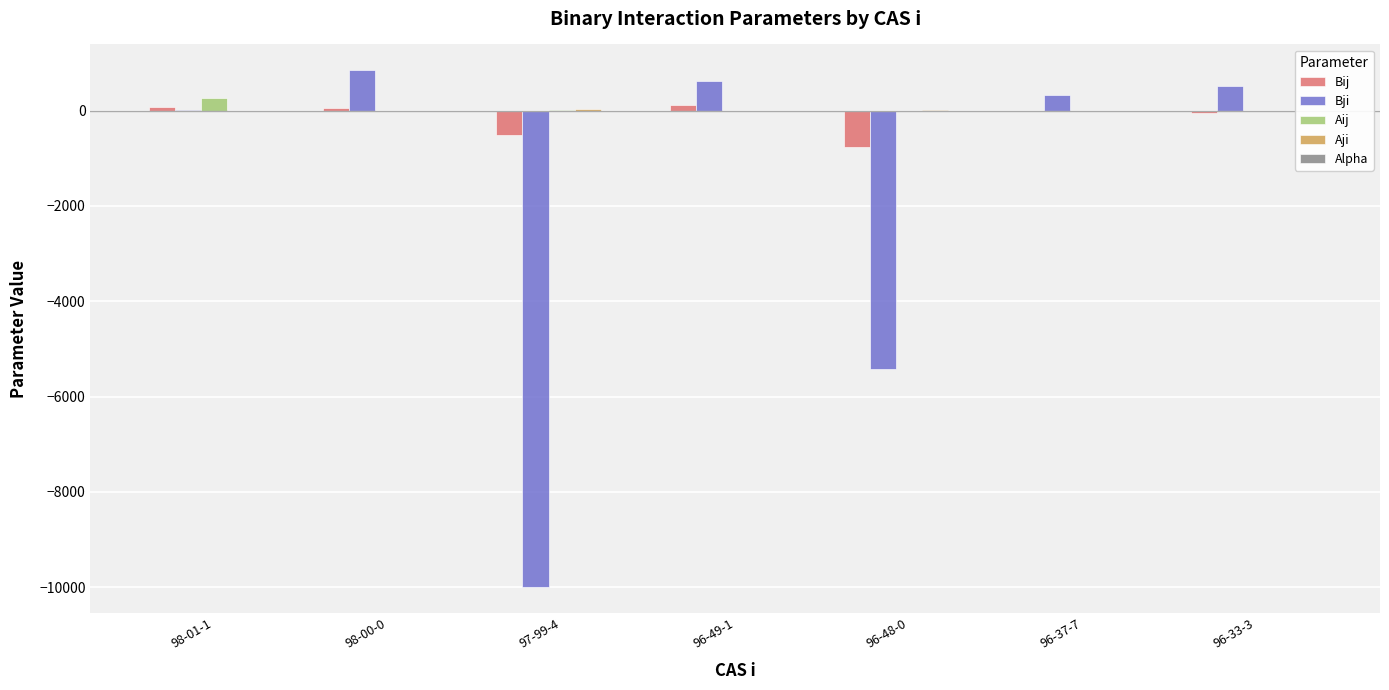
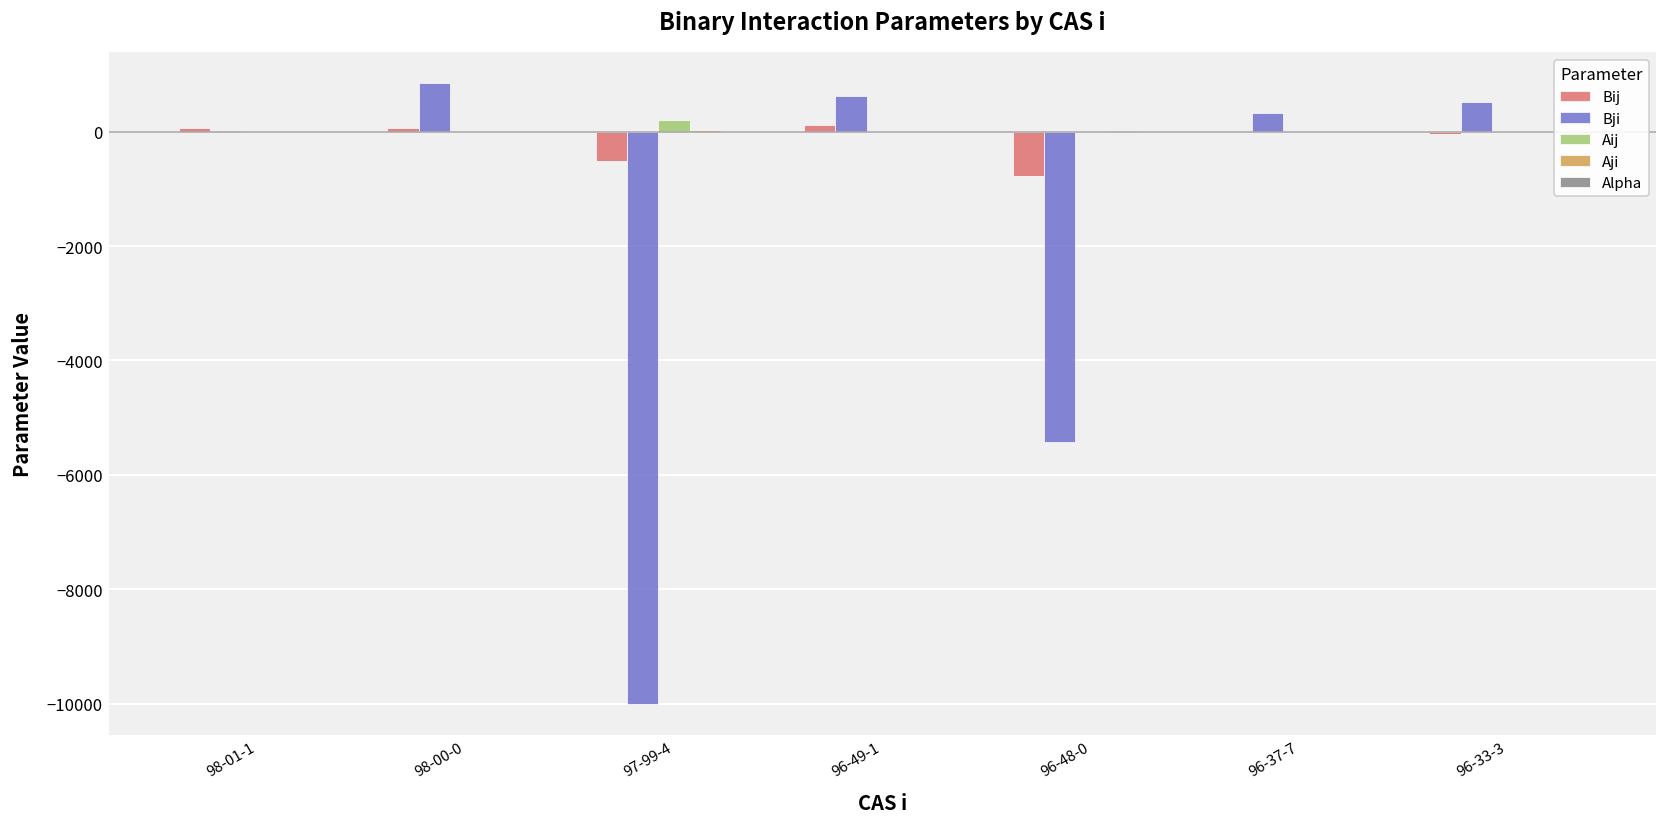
Aij, 98-01-1: 300 -> 0
Aij, 97-99-4: 0 -> 200
